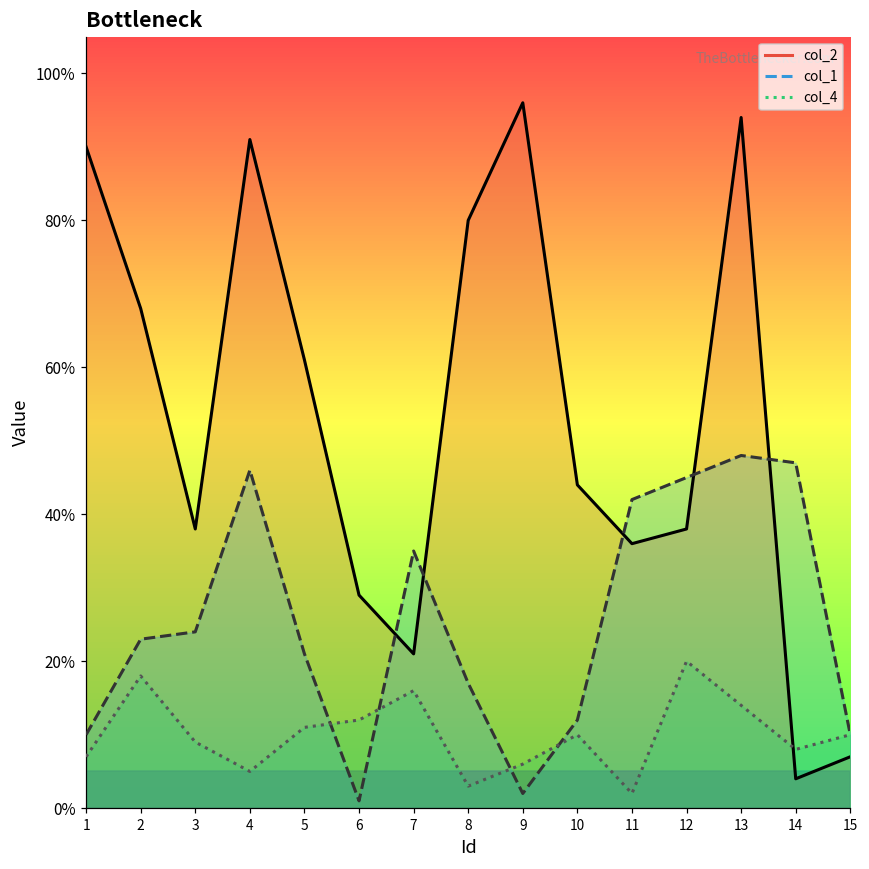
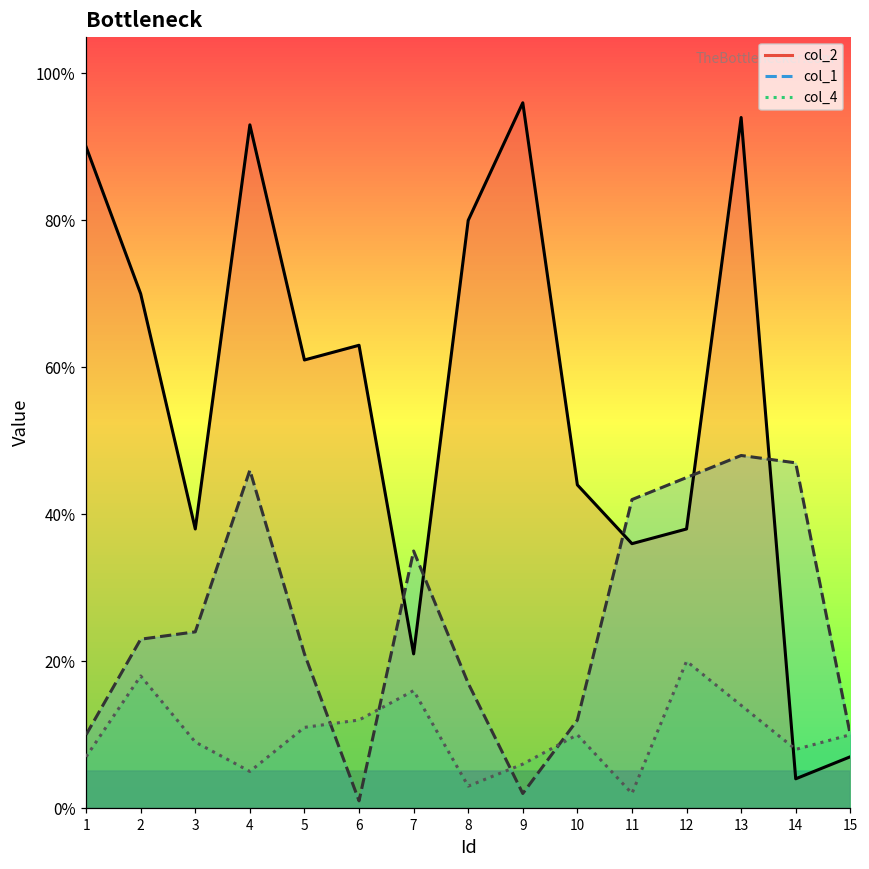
col_2, 2: 68% -> 70%
col_2, 4: 91% -> 93%
col_2, 6: 29% -> 63%
